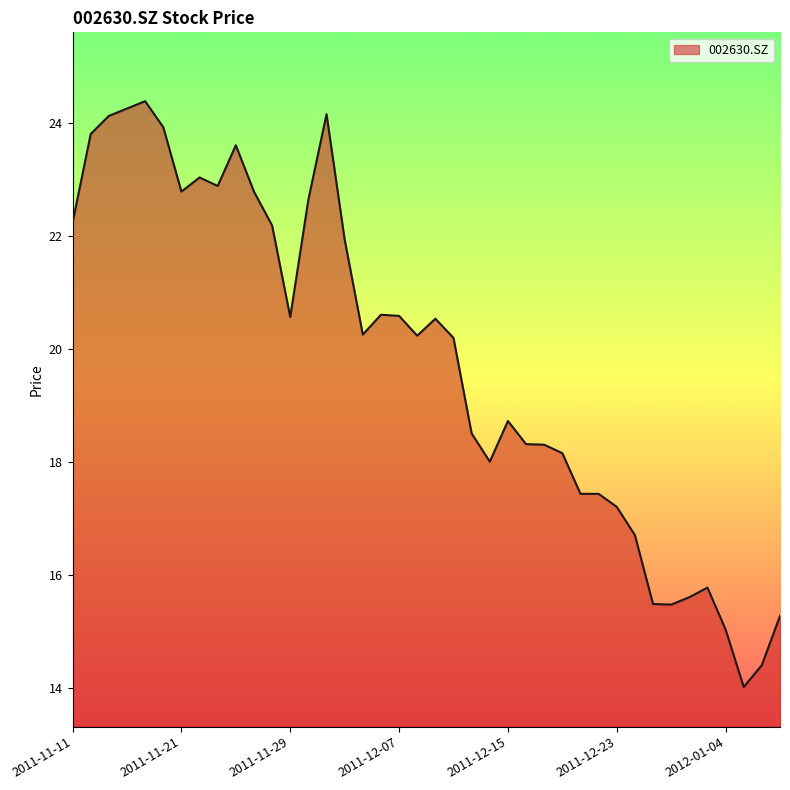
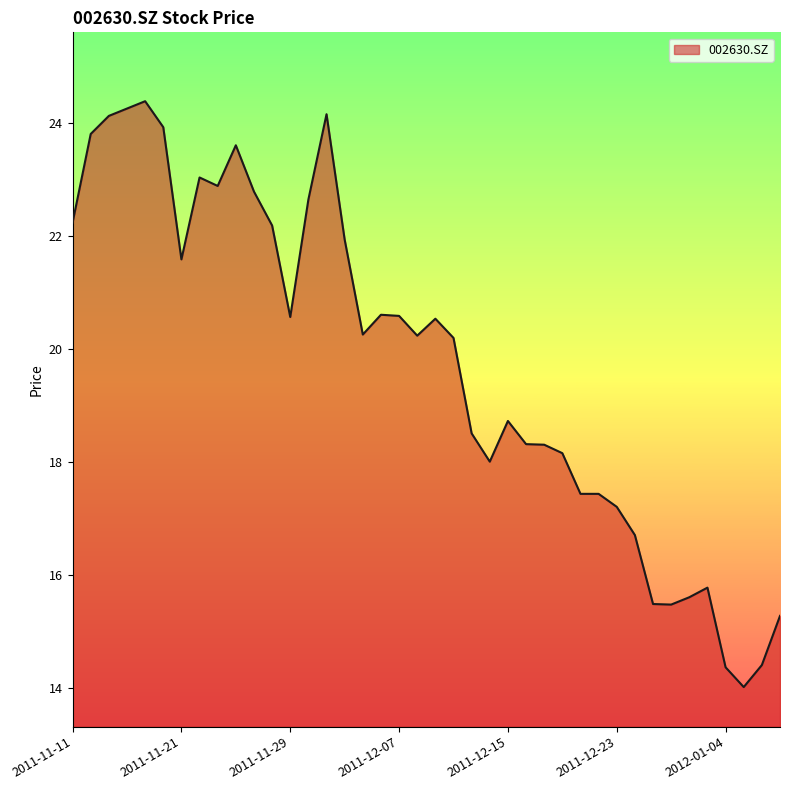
2011-11-21: 22.8 -> 21.6
2012-01-04: 15.0 -> 14.4
